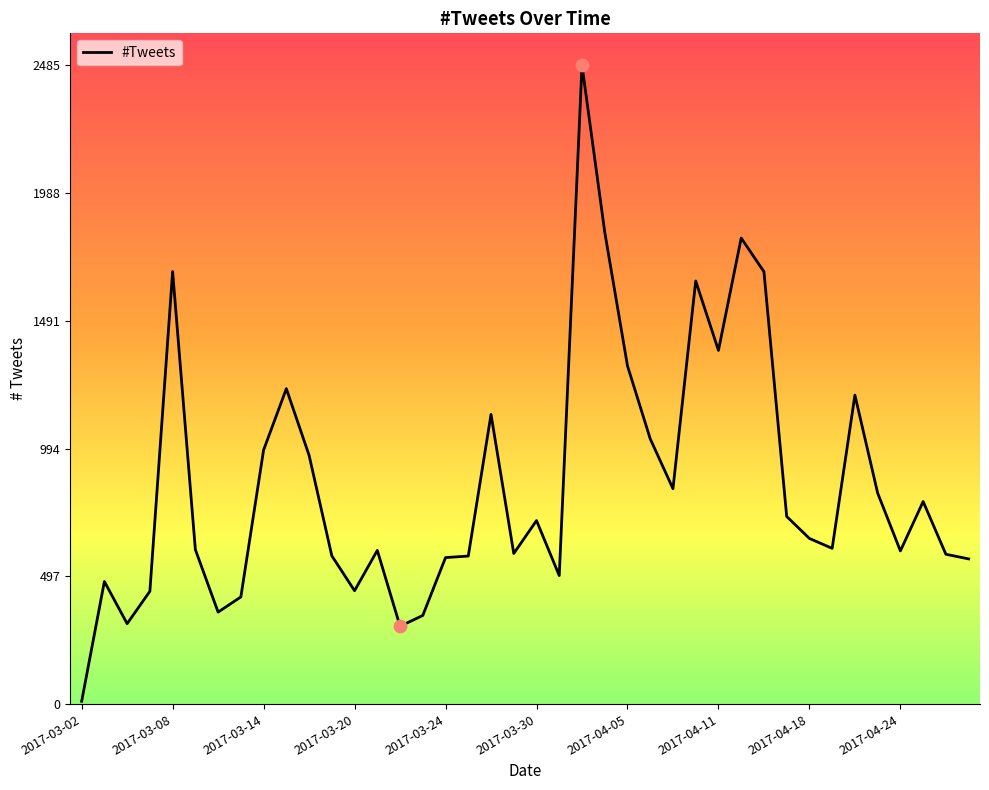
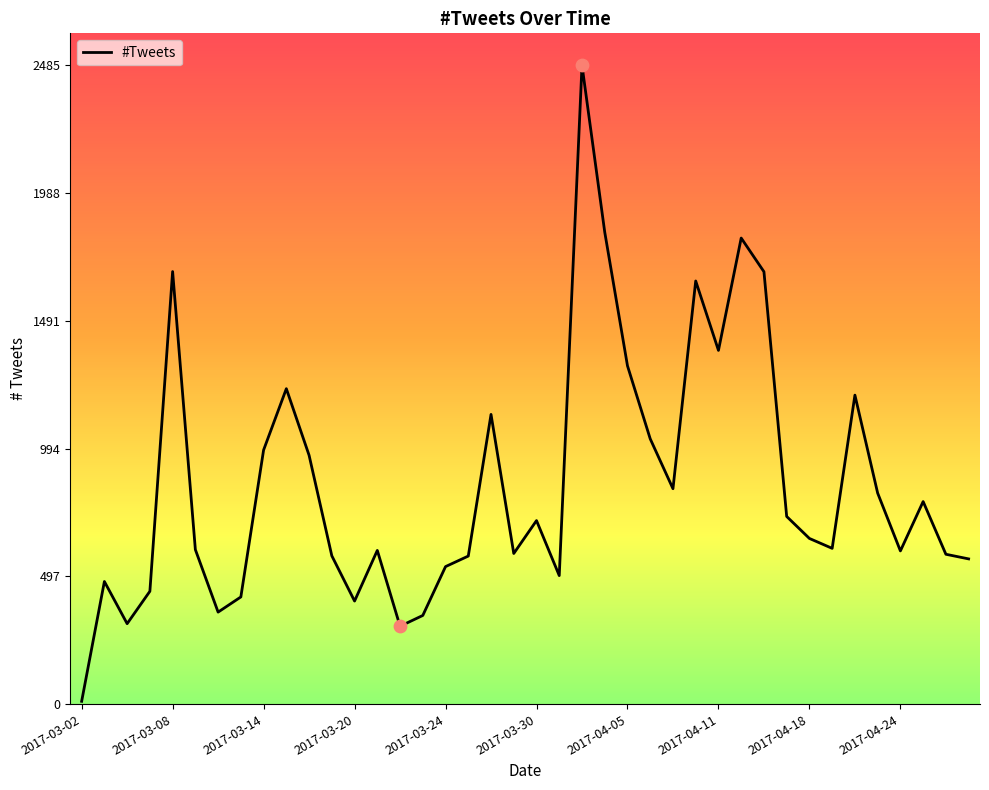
#Tweets, 2017-03-20: 440 -> 400
#Tweets, 2017-03-24: 570 -> 540
